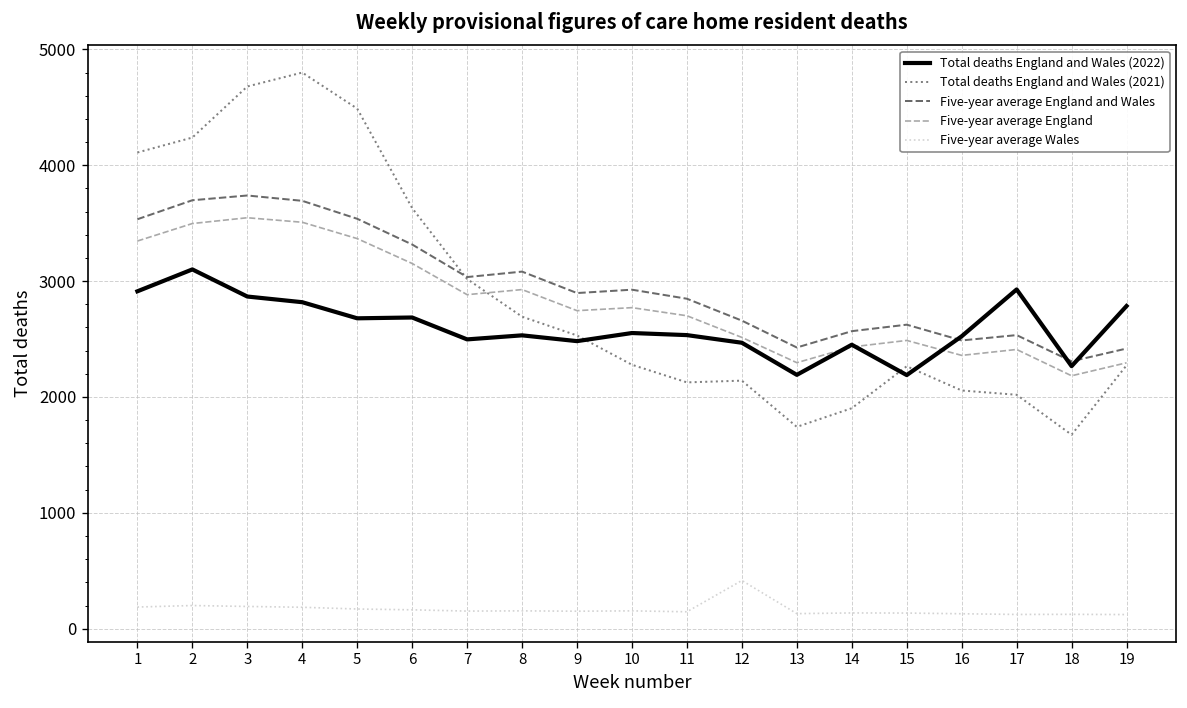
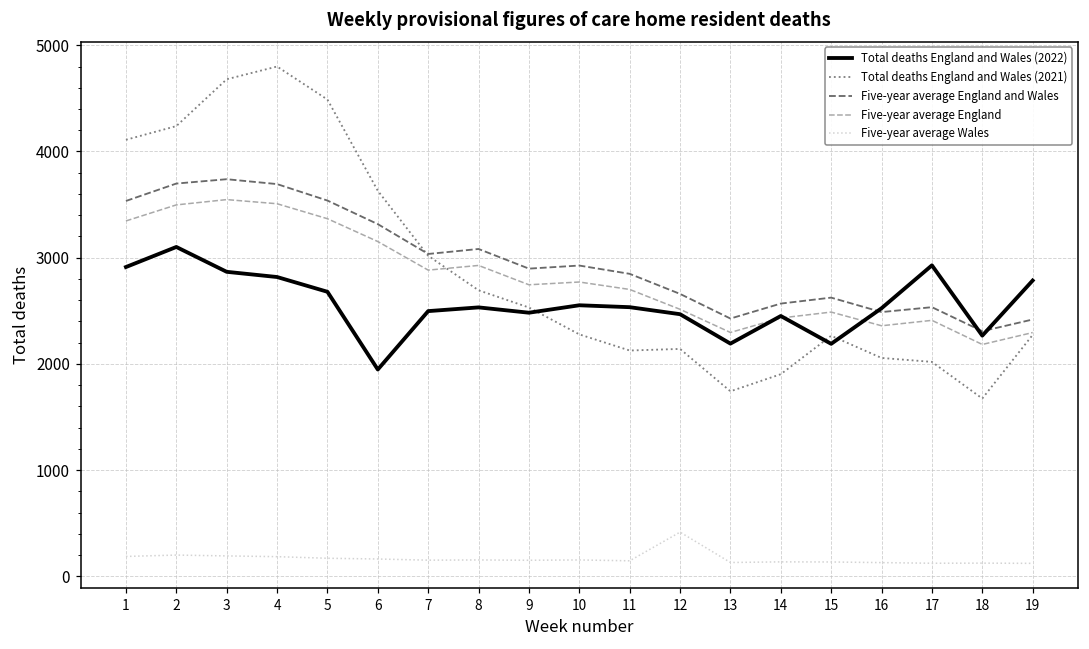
Total deaths England and Wales (2022), 6: 2700 -> 1900
